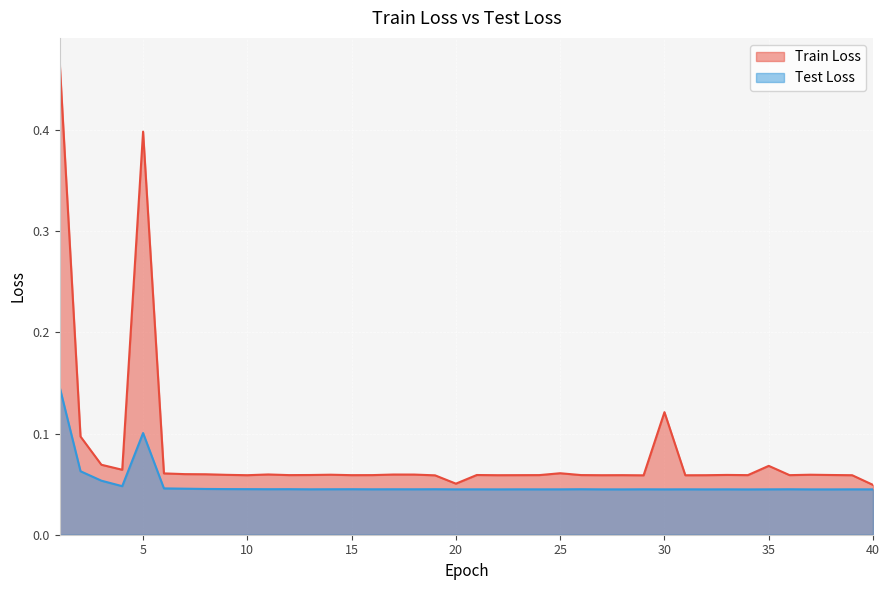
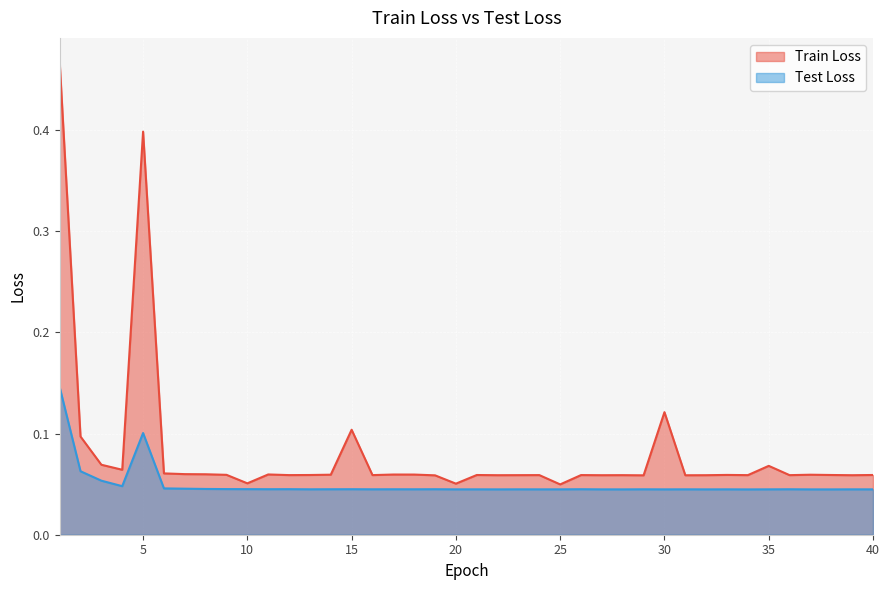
Train Loss, 10: 0.059 -> 0.051
Train Loss, 15: 0.059 -> 0.104
Train Loss, 25: 0.061 -> 0.050
Train Loss, 40: 0.049 -> 0.059
